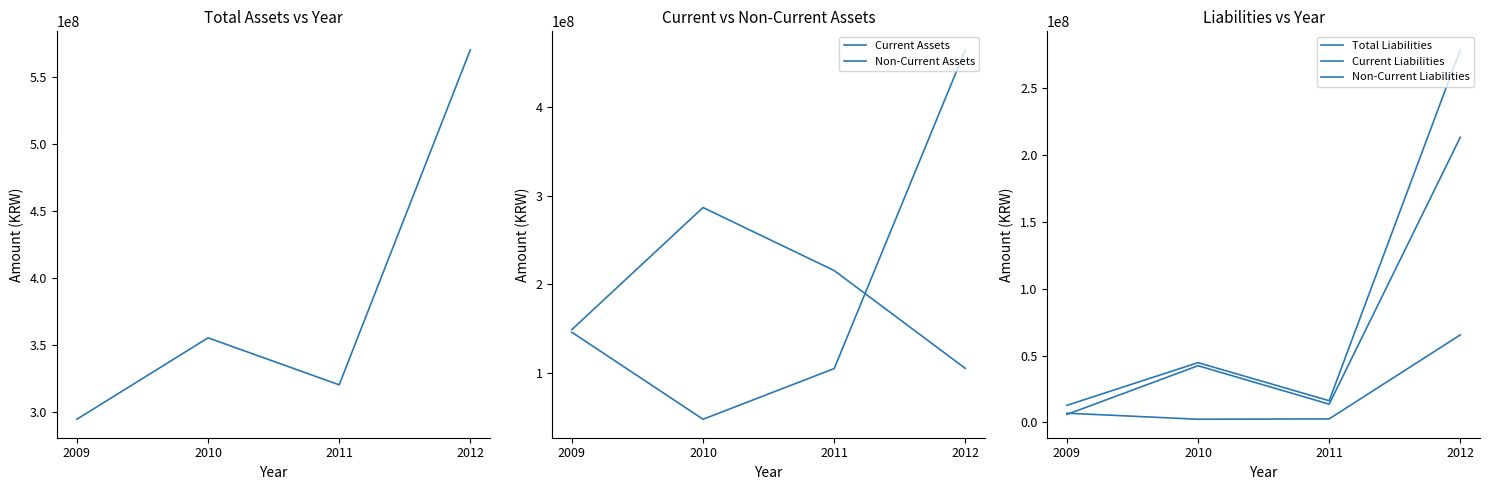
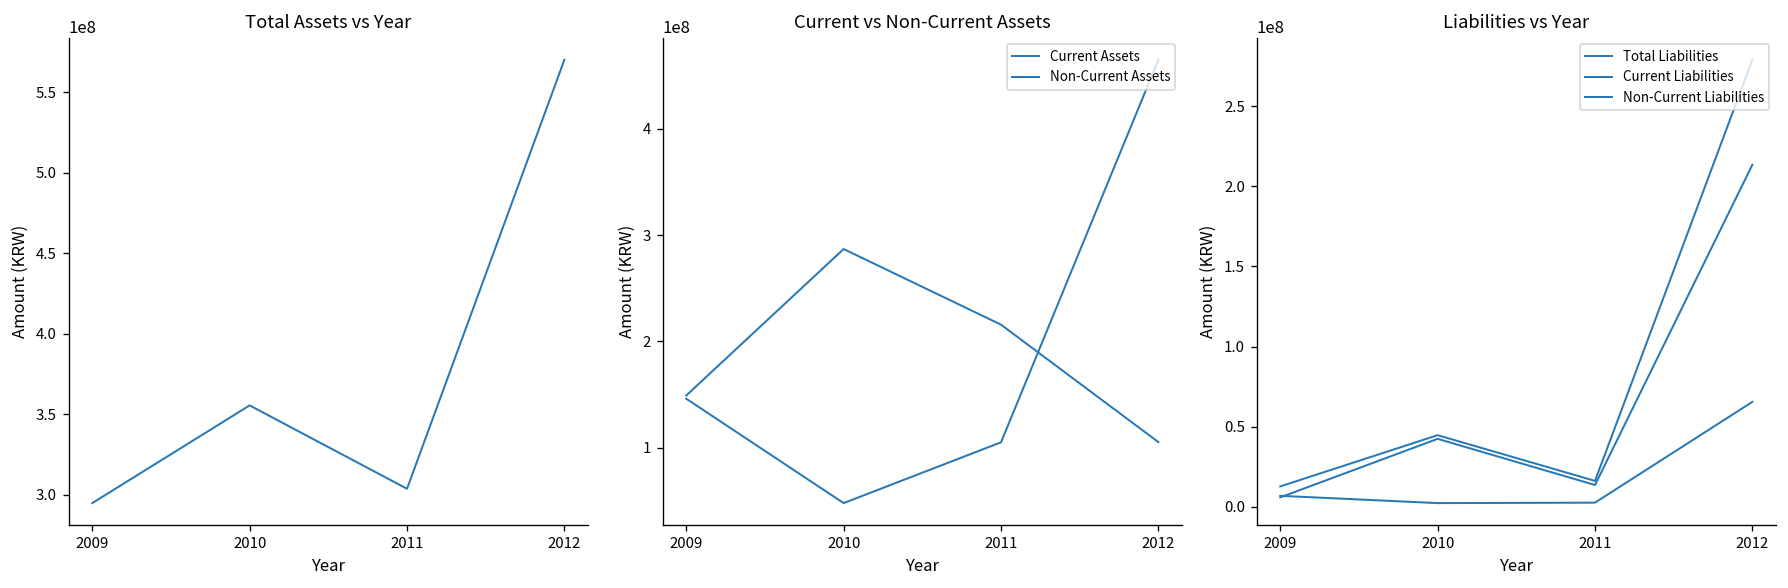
Total Assets vs Year, 2011: 321000000 -> 304000000
